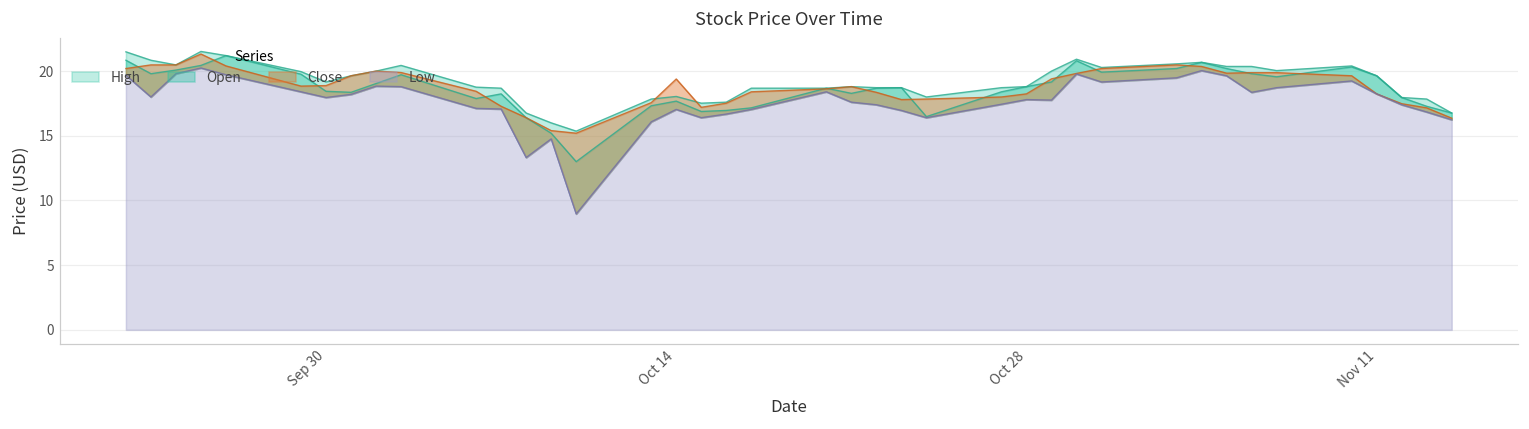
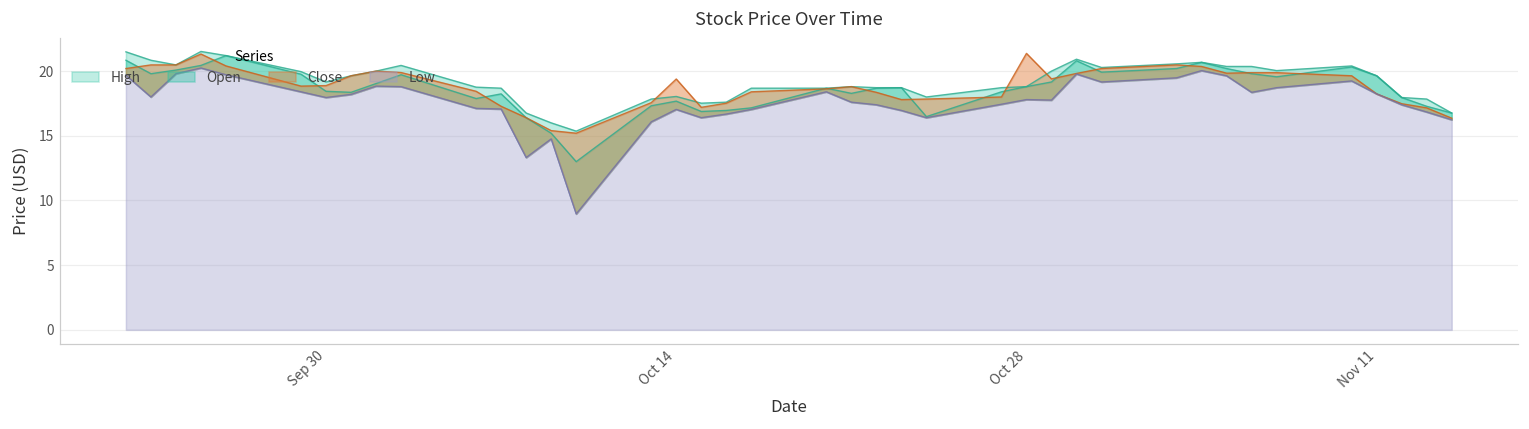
Close, Oct 28: 18.2 -> 21.4
